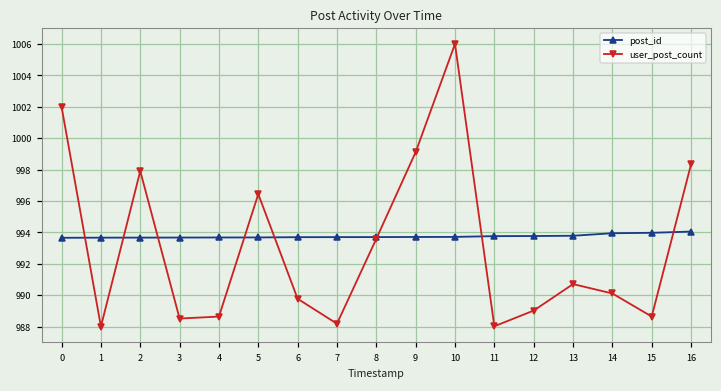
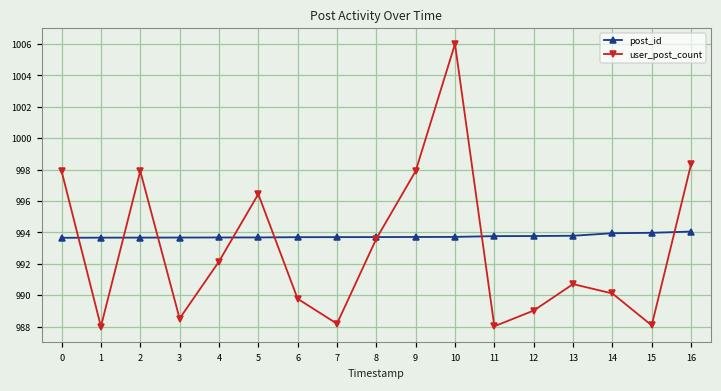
user_post_count, 0: 1002.0 -> 997.9
user_post_count, 4: 988.6 -> 992.1
user_post_count, 9: 999.1 -> 997.9
user_post_count, 15: 988.6 -> 988.1
